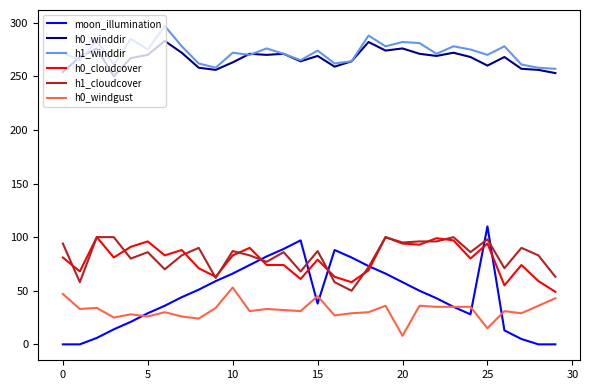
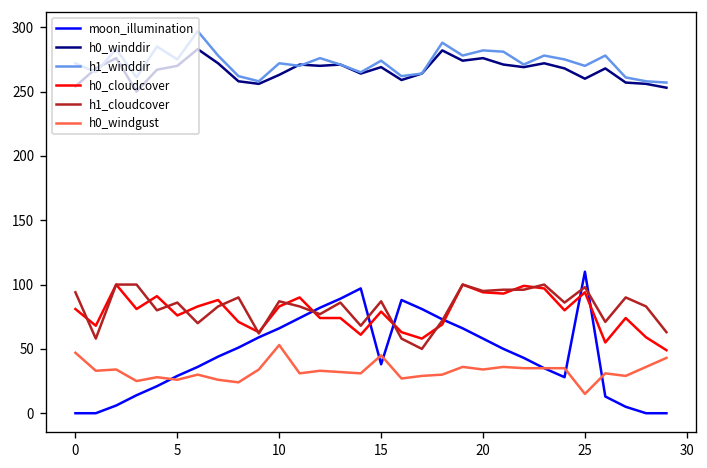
h0_cloudcover, 5: 96 -> 76
h0_windgust, 20: 8 -> 34
